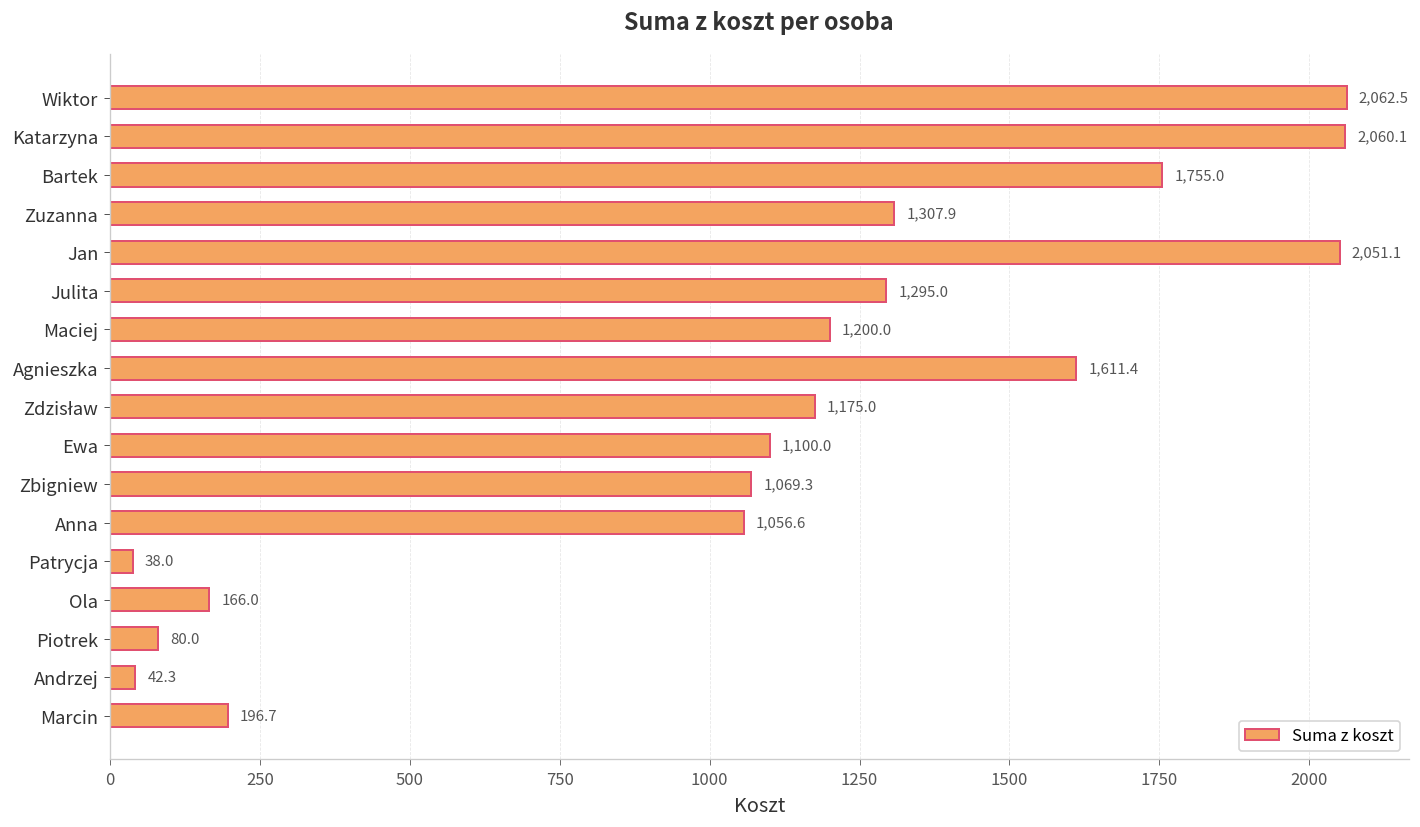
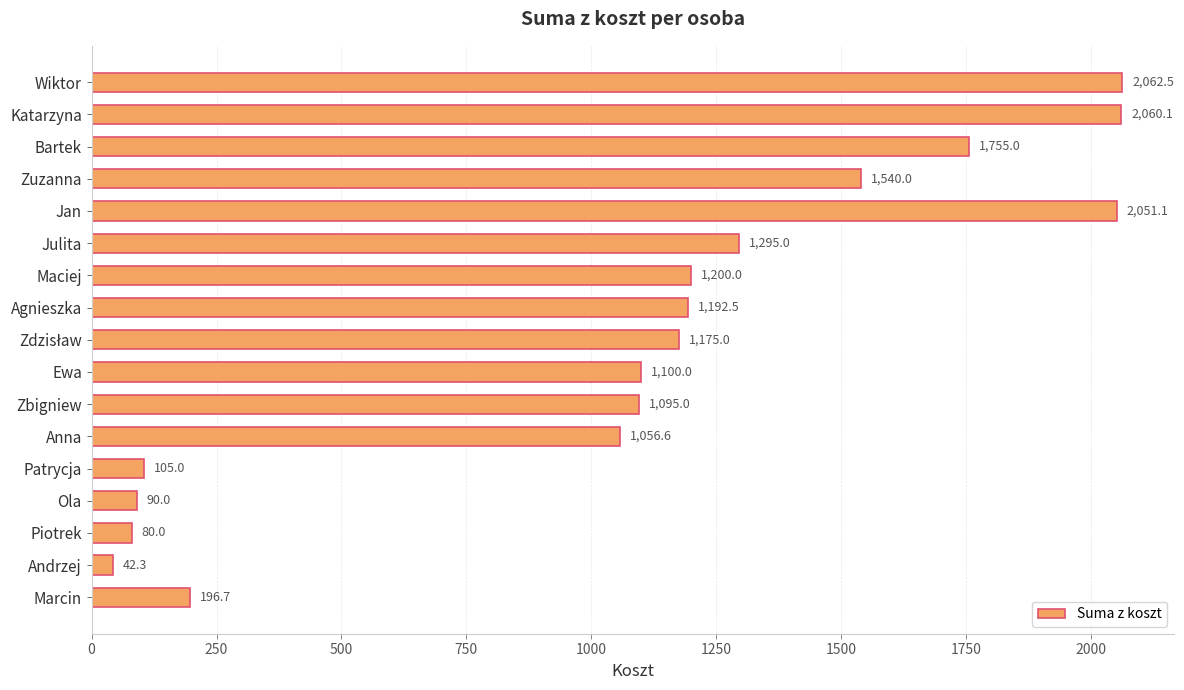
Zuzanna: 1,307.9 -> 1,540.0
Agnieszka: 1,611.4 -> 1,192.5
Zbigniew: 1,069.3 -> 1,095.0
Patrycja: 38.0 -> 105.0
Ola: 166.0 -> 90.0
